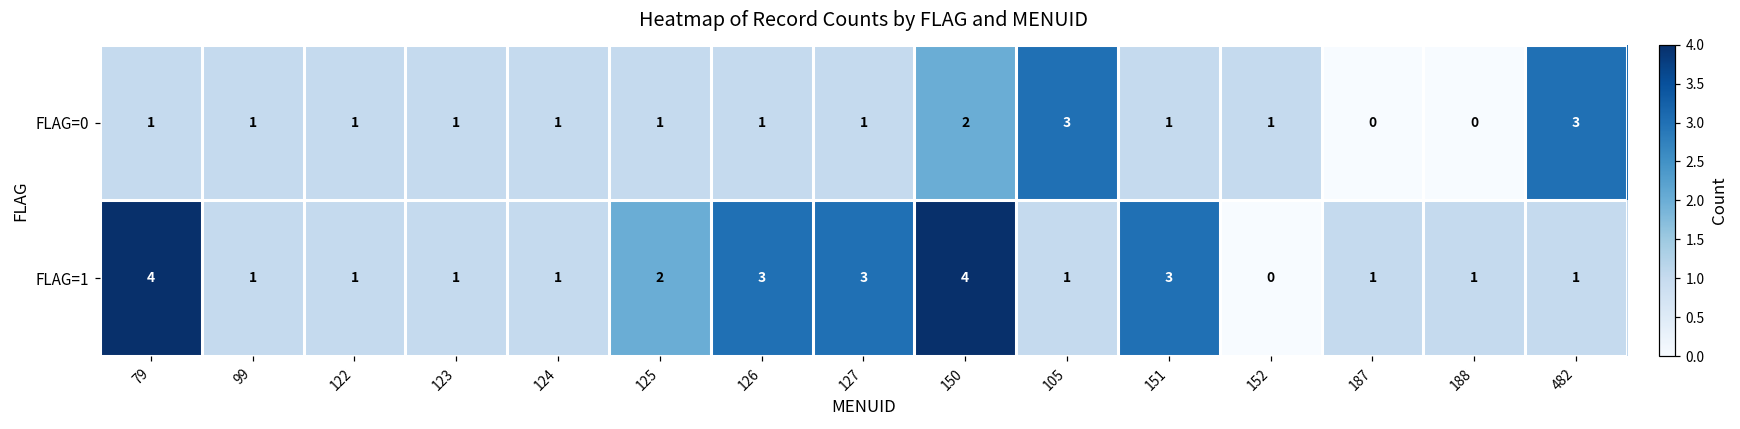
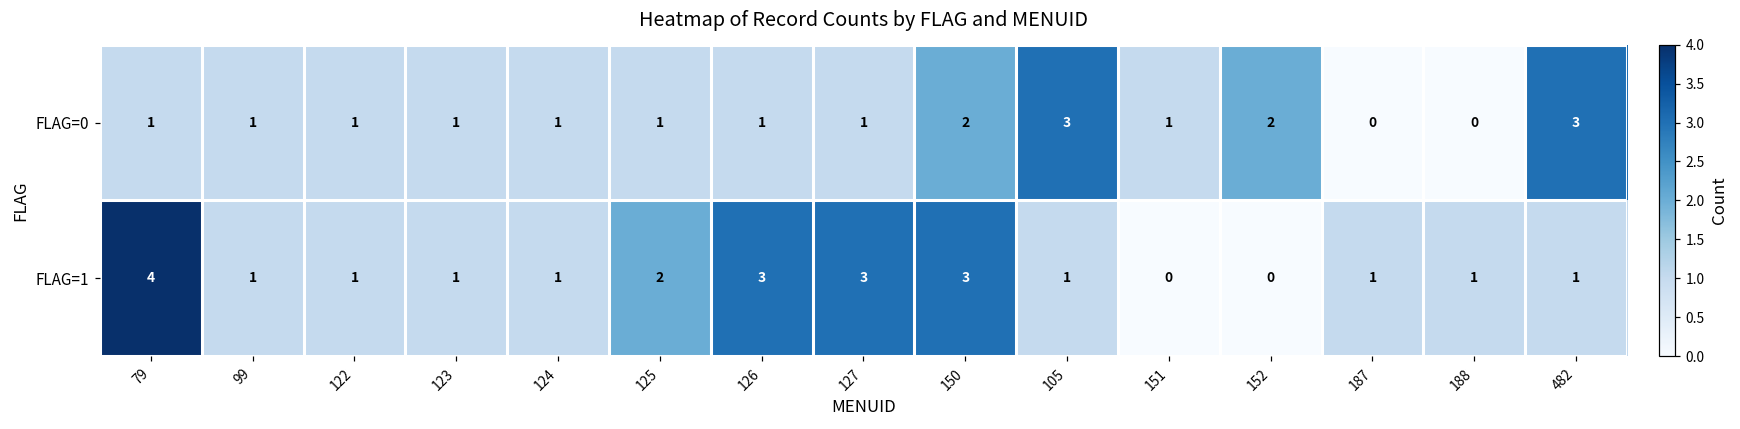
FLAG=0, 152: 1 -> 2
FLAG=1, 150: 4 -> 3
FLAG=1, 151: 3 -> 0
